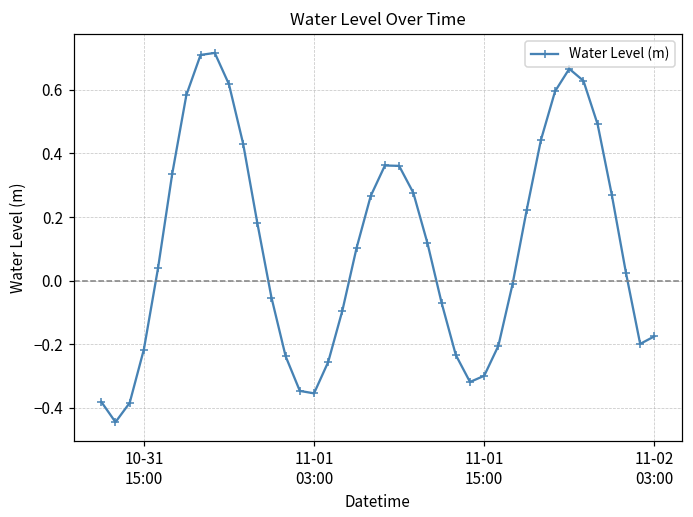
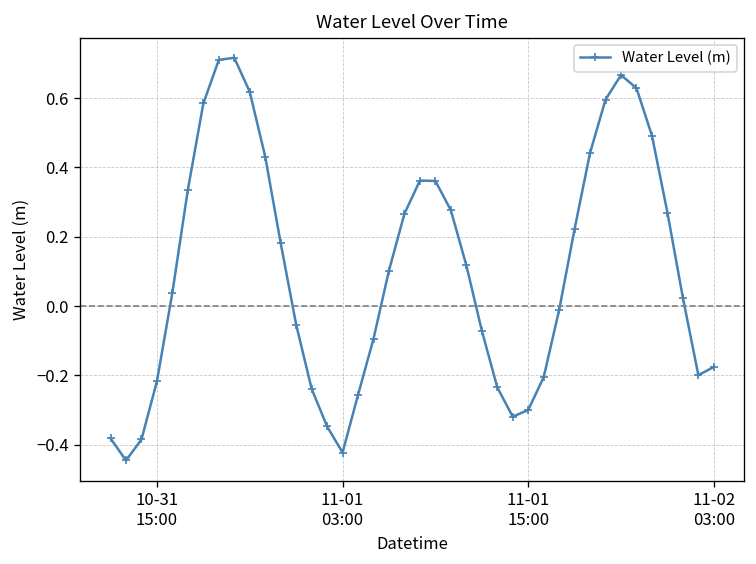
11-01 03:00: -0.35 -> -0.42
